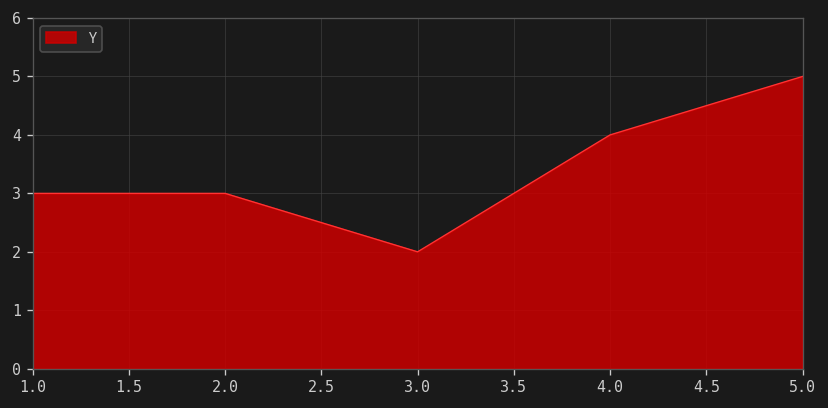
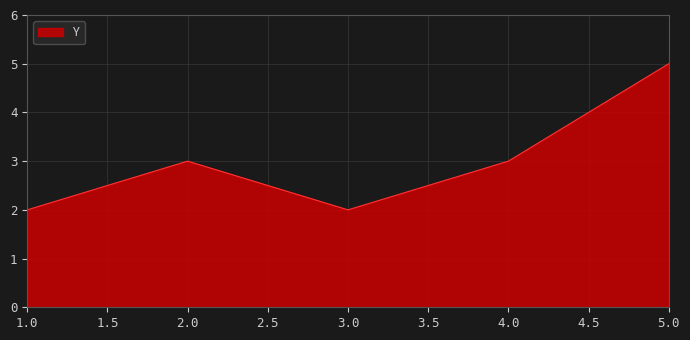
1.0: 3 -> 2
4.0: 4 -> 3
